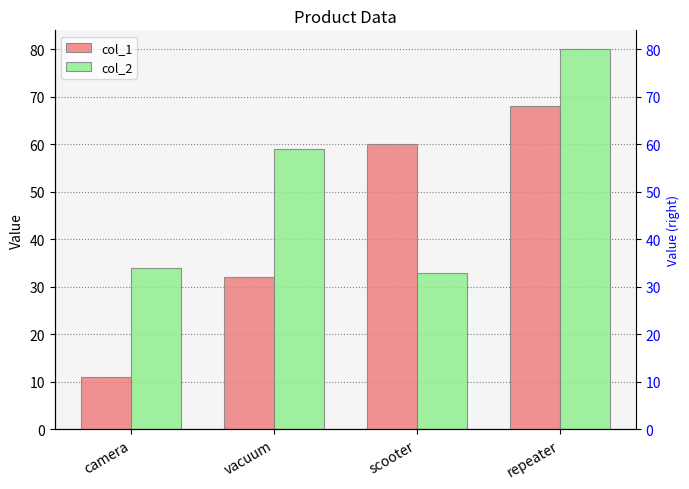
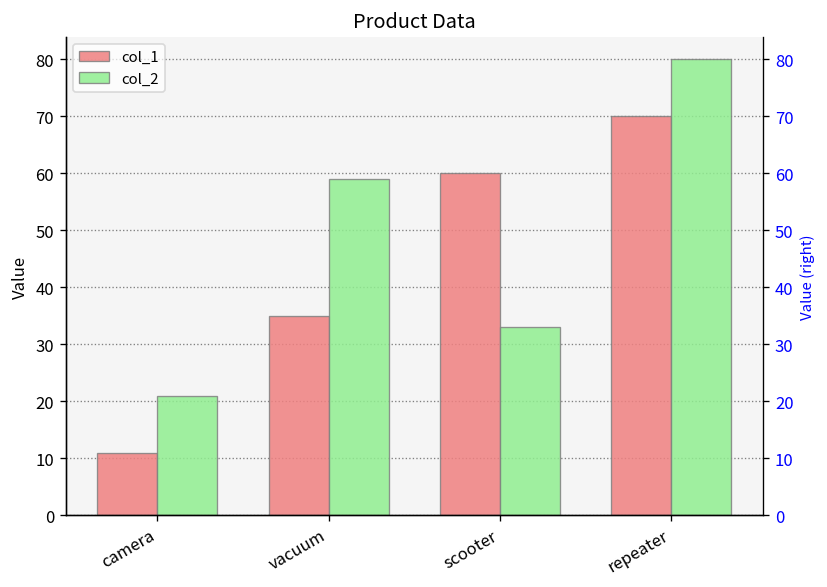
col_2, camera: 34 -> 21
col_1, vacuum: 32 -> 35
col_1, repeater: 68 -> 70
